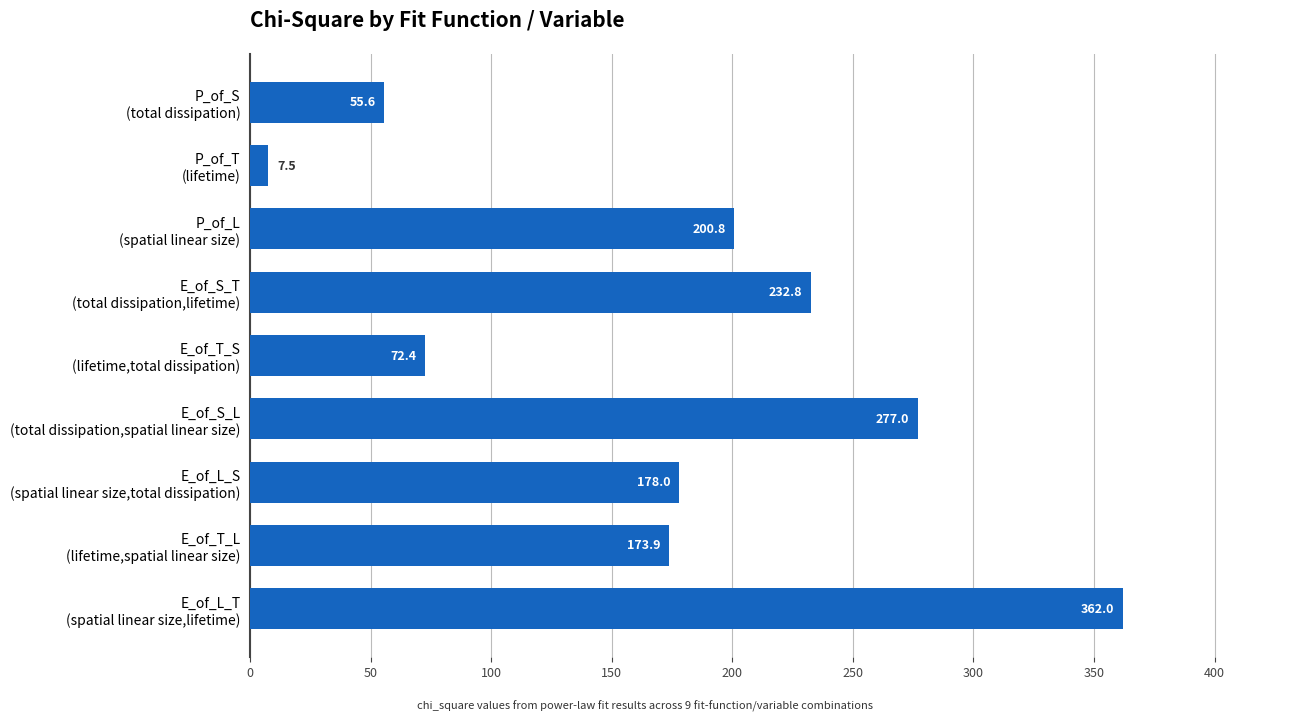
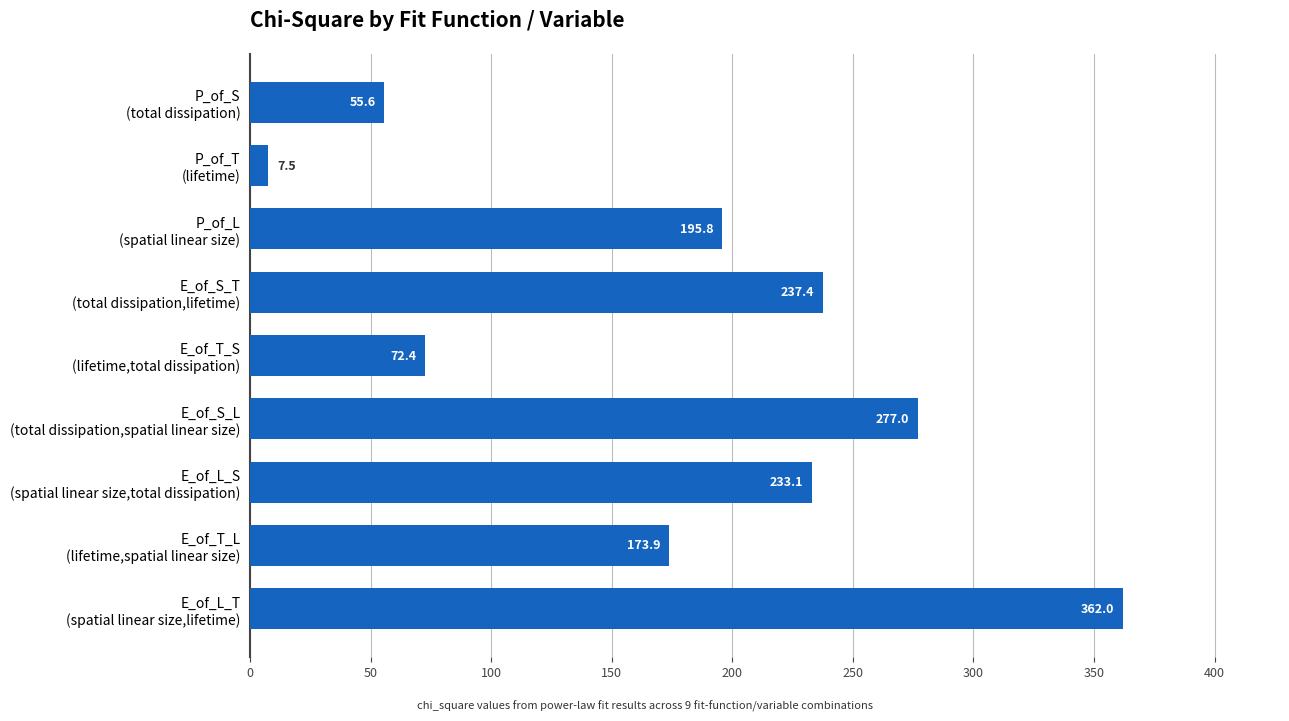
P_of_L (spatial linear size): 200.8 -> 195.8
E_of_S_T (total dissipation,lifetime): 232.8 -> 237.4
E_of_L_S (spatial linear size,total dissipation): 178.0 -> 233.1
